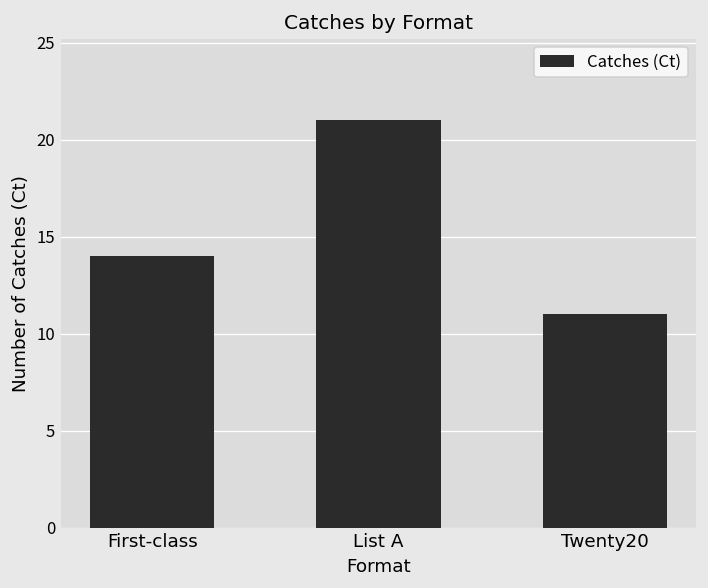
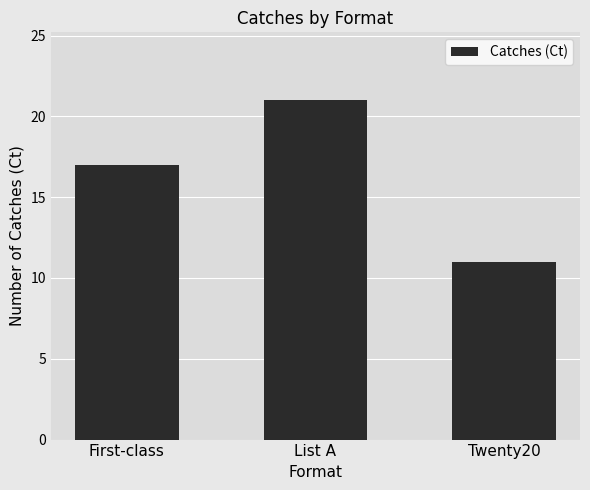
First-class: 14 -> 17
